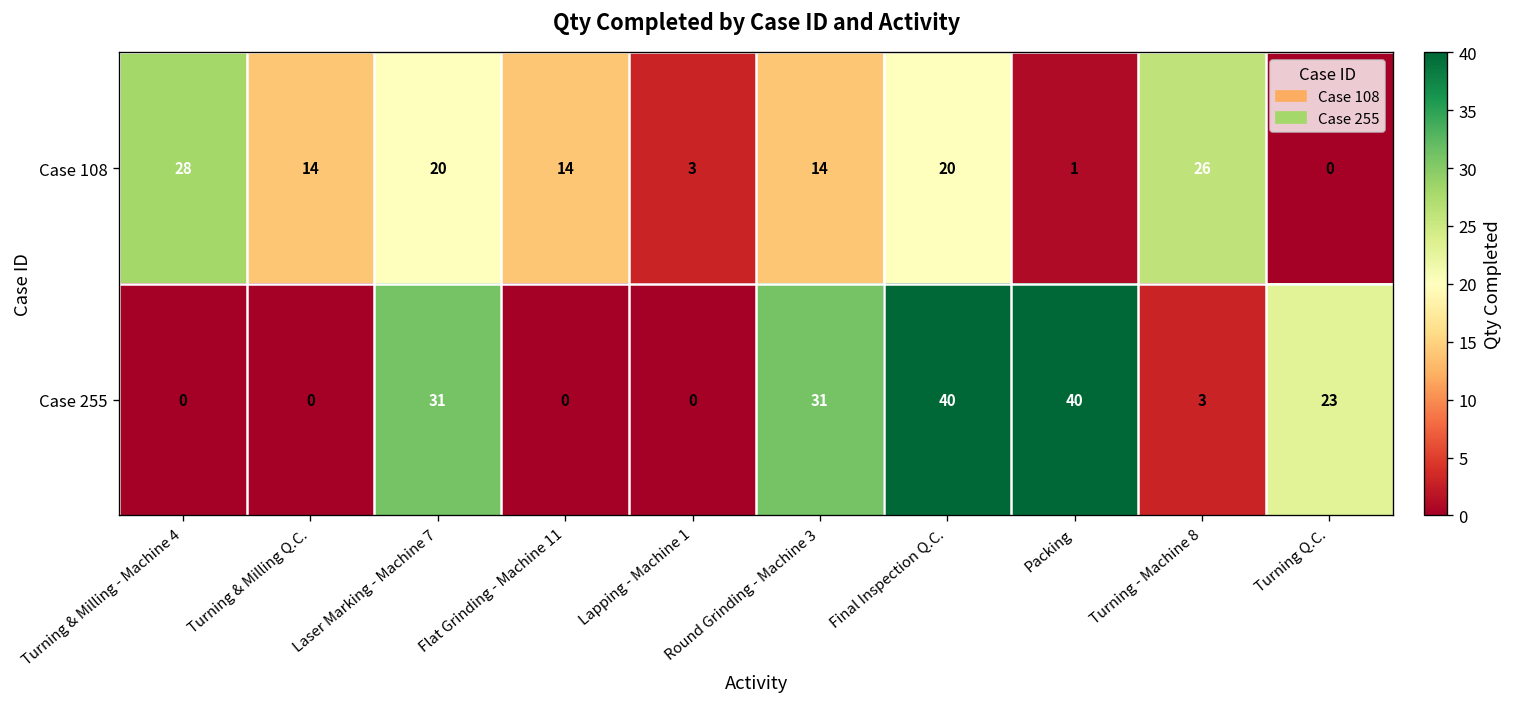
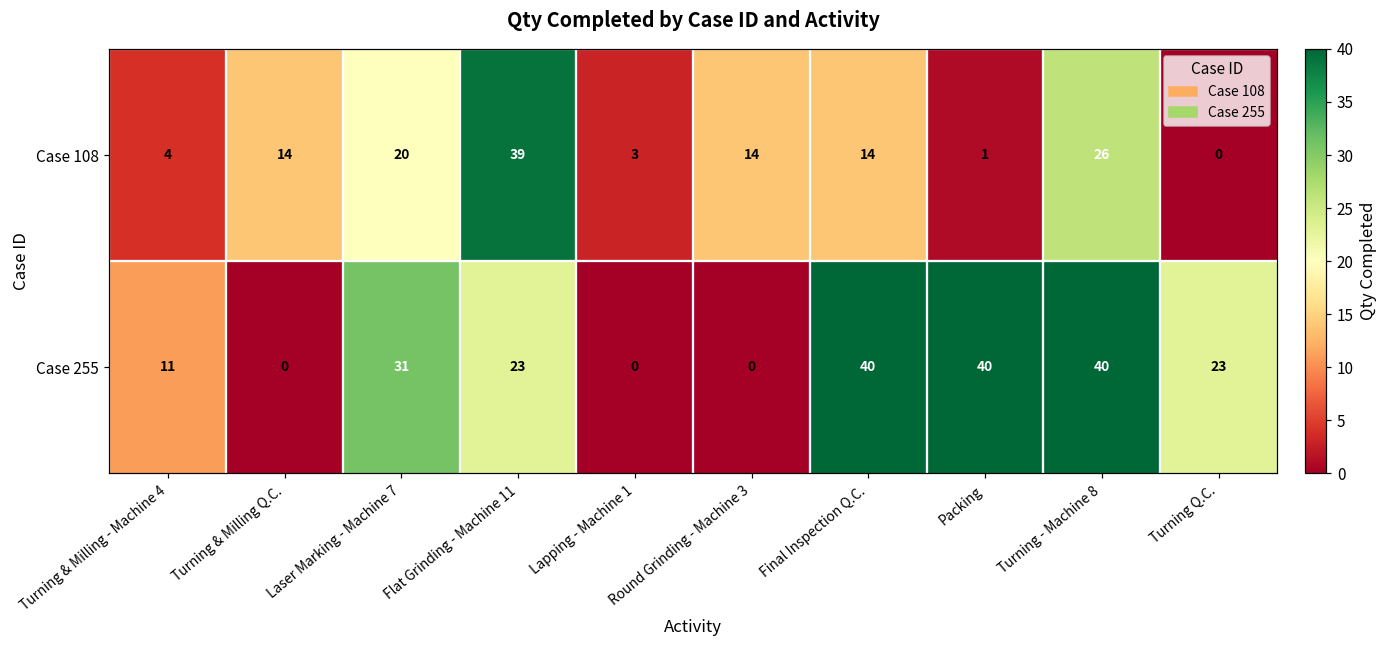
Case 108, Turning & Milling - Machine 4: 28 -> 4
Case 108, Flat Grinding - Machine 11: 14 -> 39
Case 108, Final Inspection Q.C.: 20 -> 14
Case 255, Turning & Milling - Machine 4: 0 -> 11
Case 255, Flat Grinding - Machine 11: 0 -> 23
Case 255, Round Grinding - Machine 3: 31 -> 0
Case 255, Turning - Machine 8: 3 -> 40
